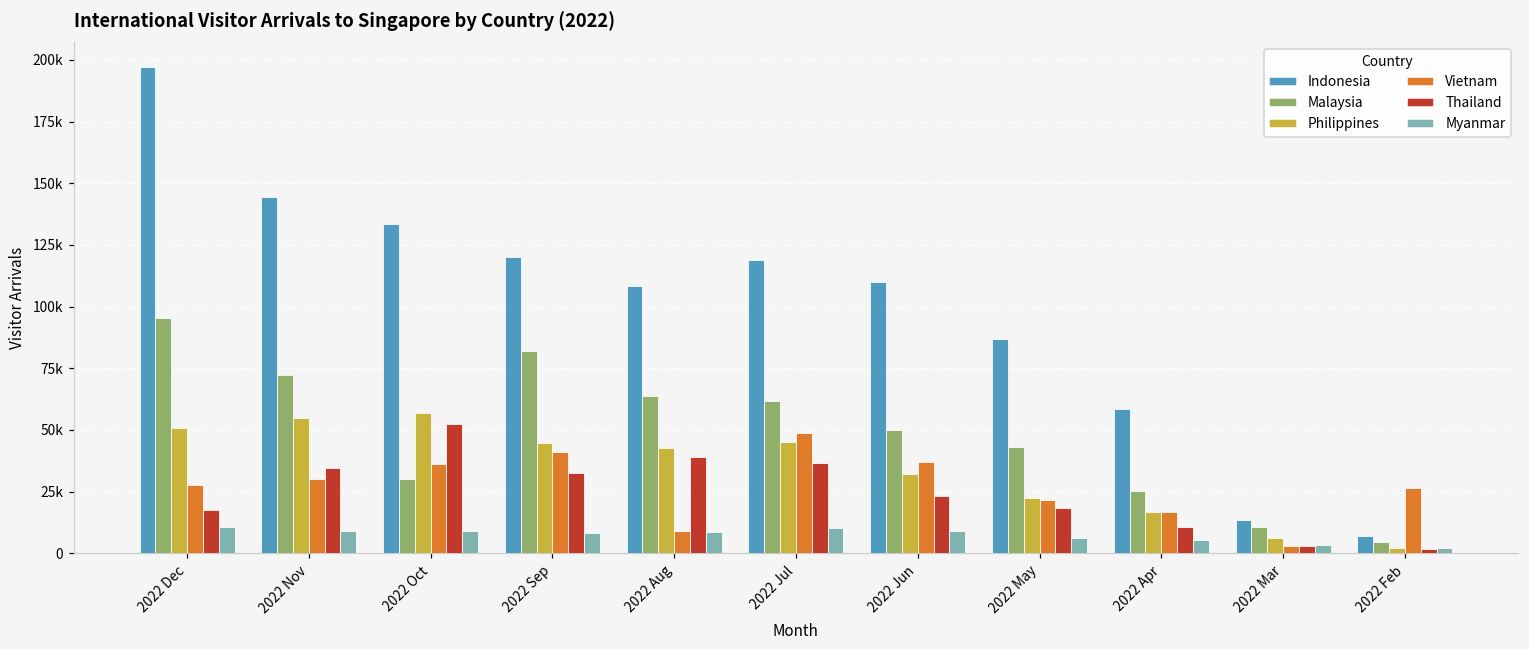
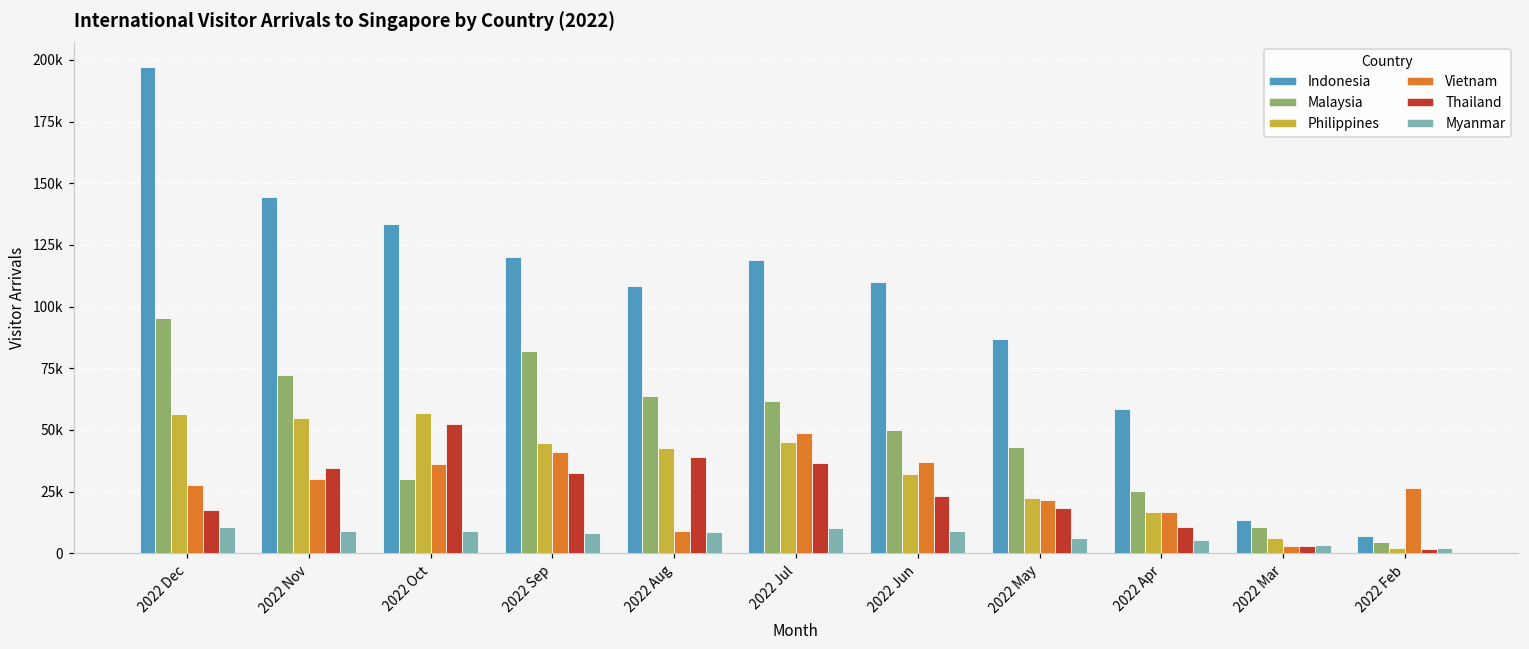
Philippines, 2022 Dec: 51000 -> 57000
